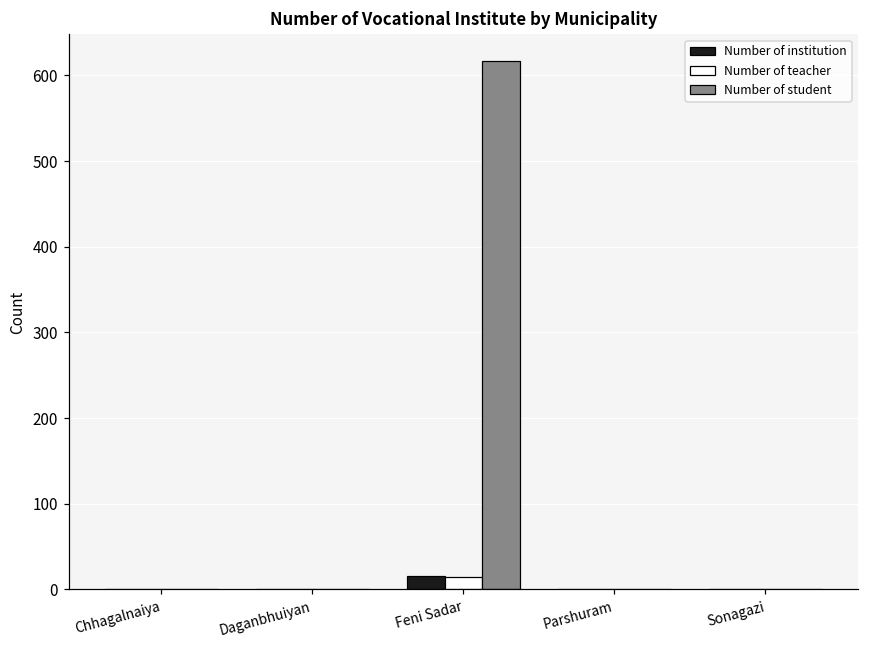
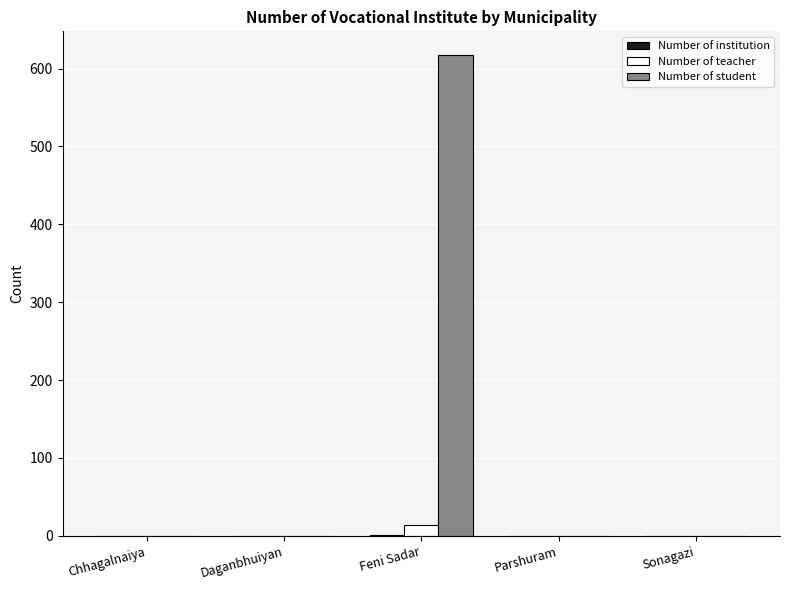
Number of institution, Feni Sadar: 20 -> 0
